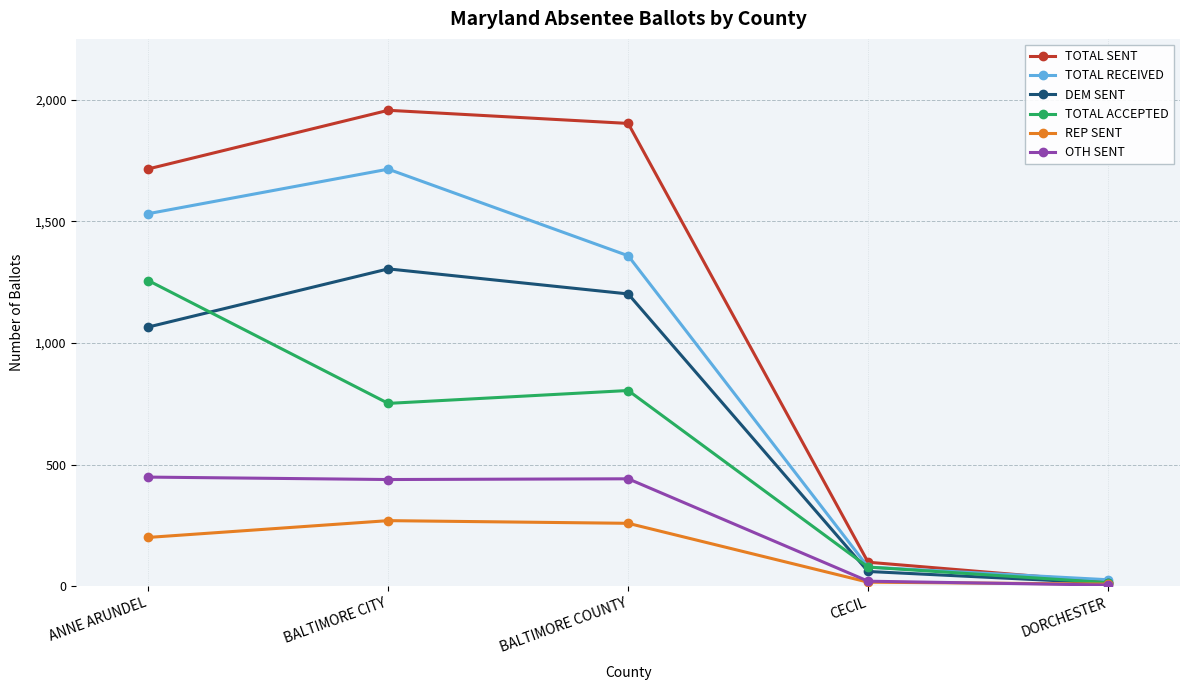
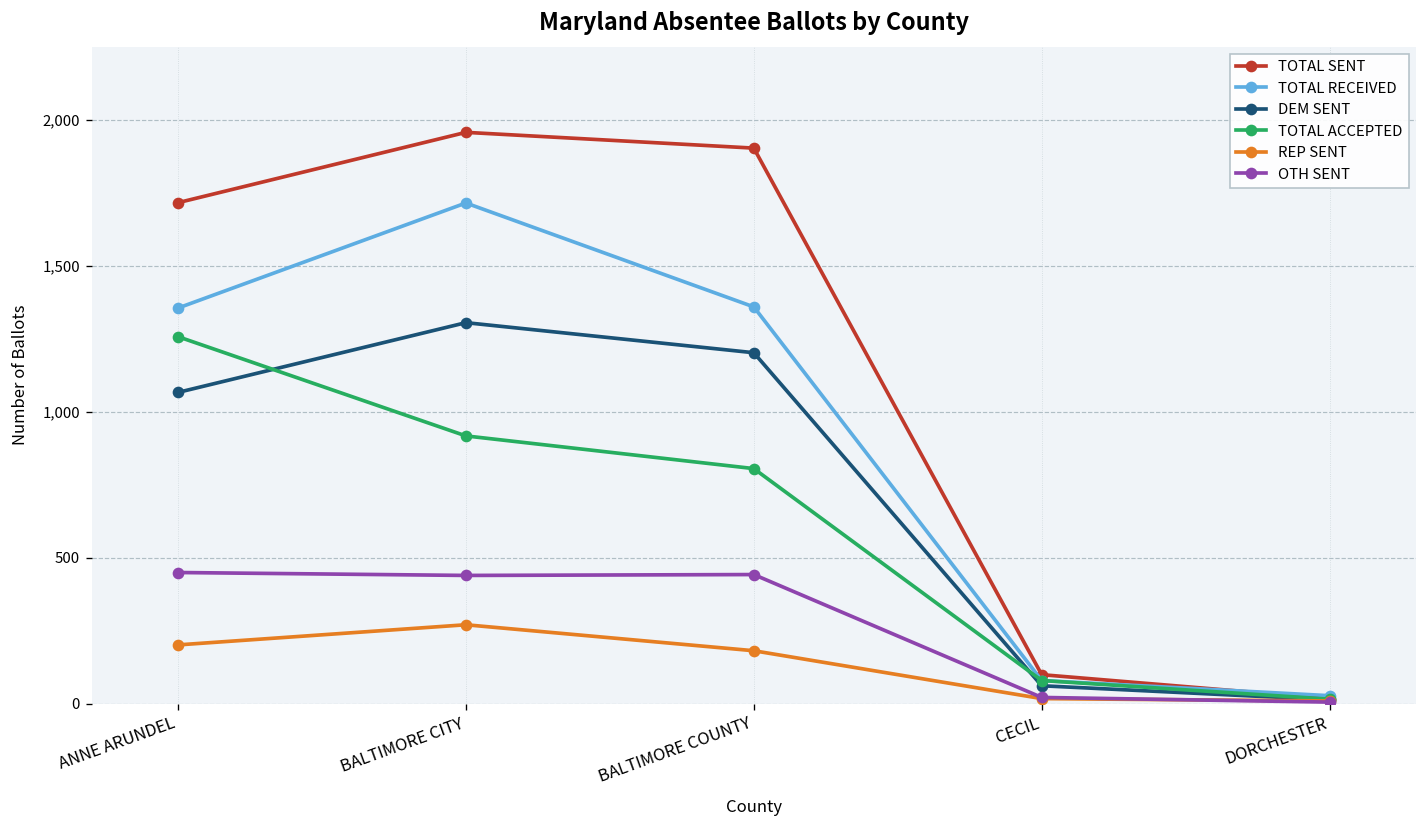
TOTAL RECEIVED, ANNE ARUNDEL: 1,530 -> 1,360
TOTAL ACCEPTED, BALTIMORE CITY: 750 -> 920
REP SENT, BALTIMORE COUNTY: 260 -> 180
